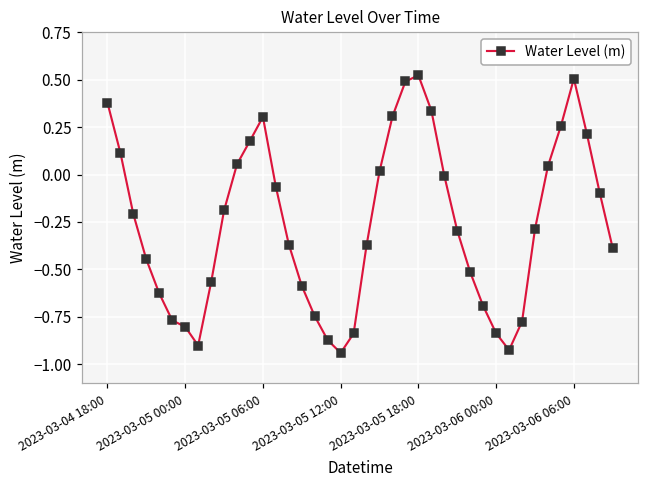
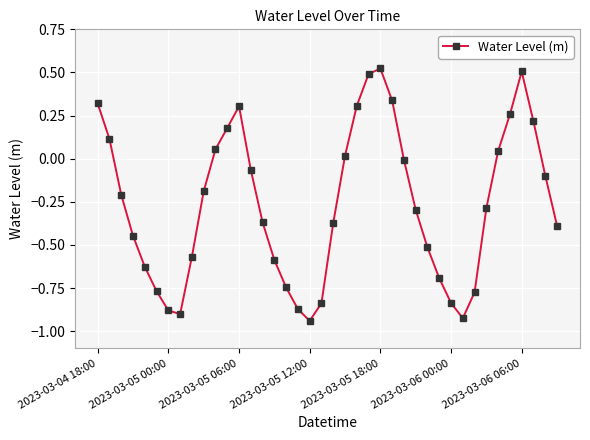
2023-03-04 18:00: 0.38 -> 0.32
2023-03-05 00:00: -0.80 -> -0.88
